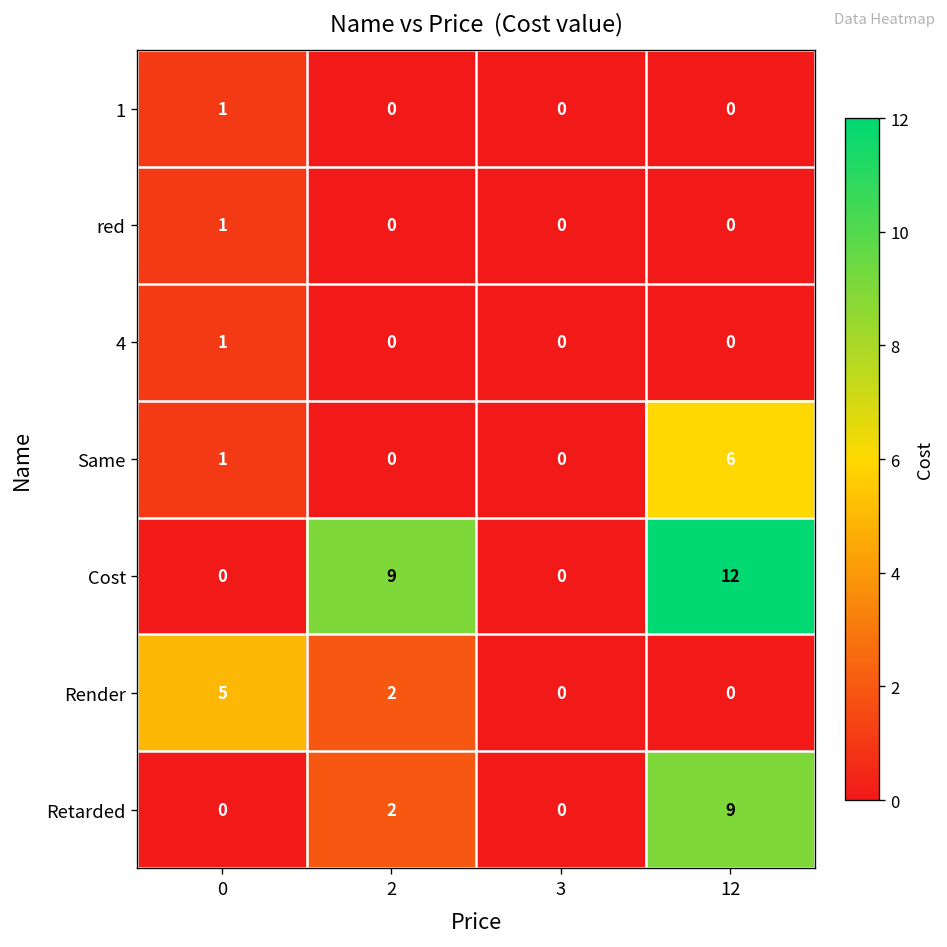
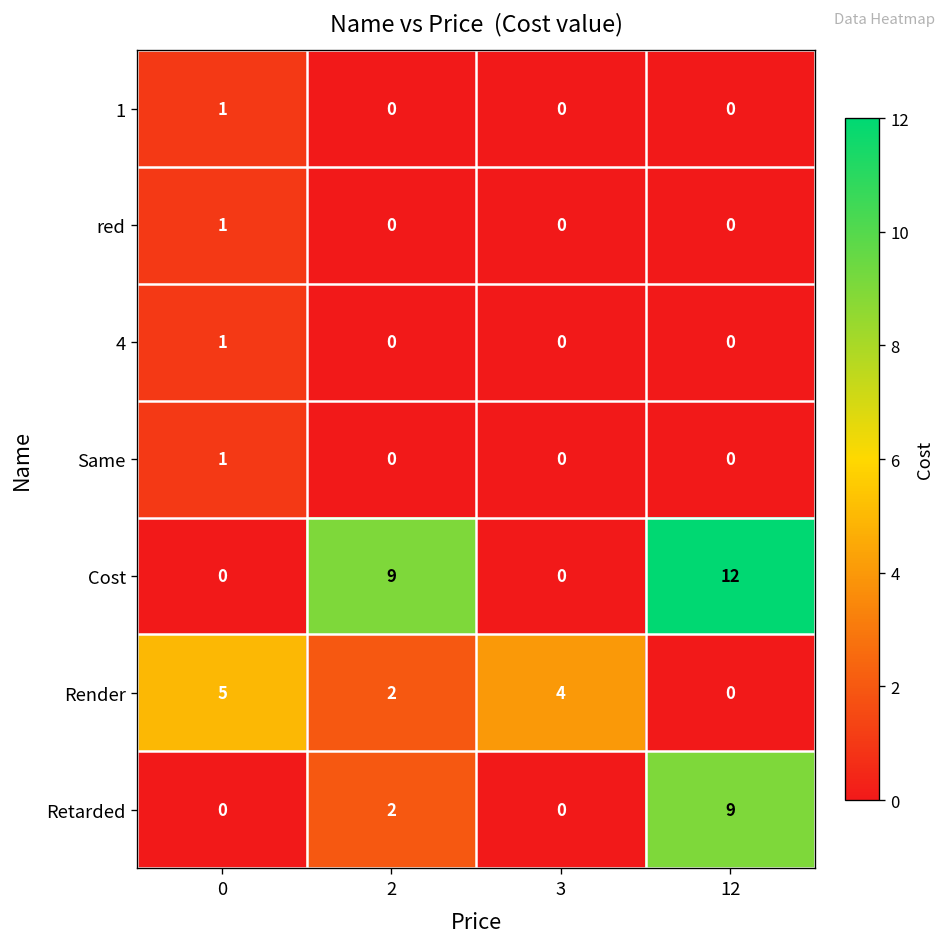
Same, 12: 6 -> 0
Render, 3: 0 -> 4
